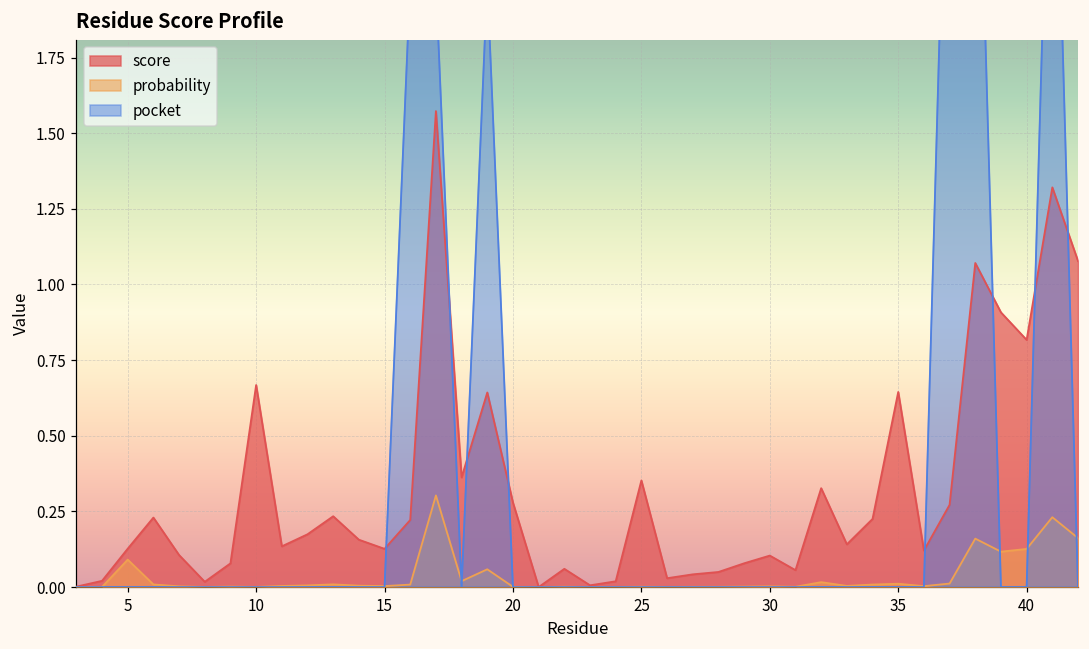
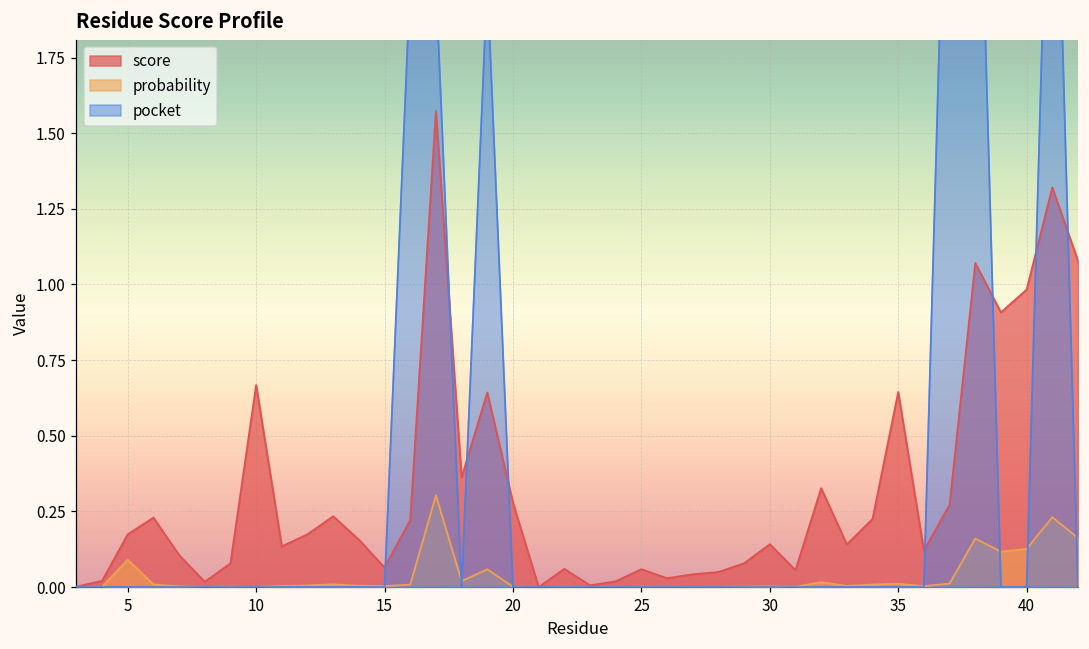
score, 5: 0.13 -> 0.17
score, 15: 0.13 -> 0.06
score, 25: 0.35 -> 0.06
score, 30: 0.10 -> 0.14
score, 40: 0.82 -> 0.98
